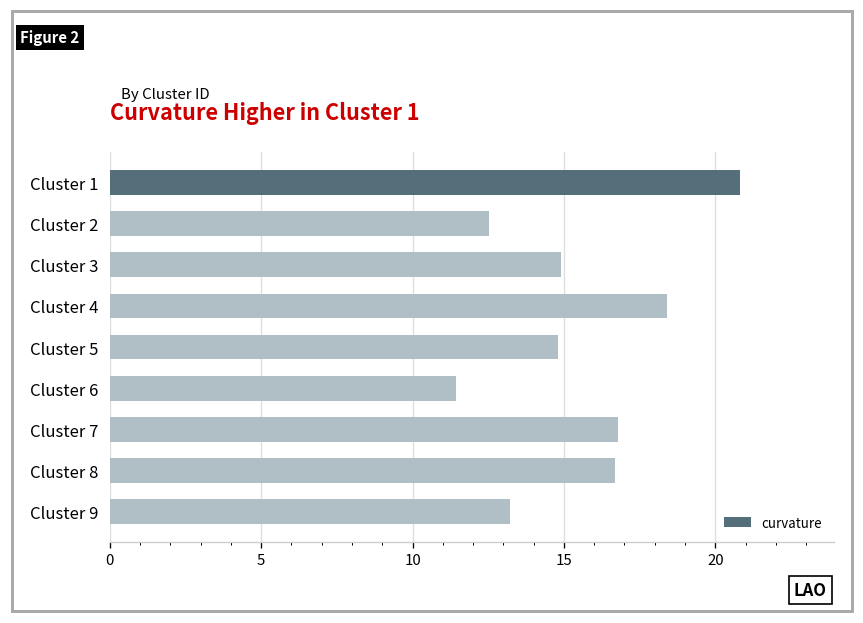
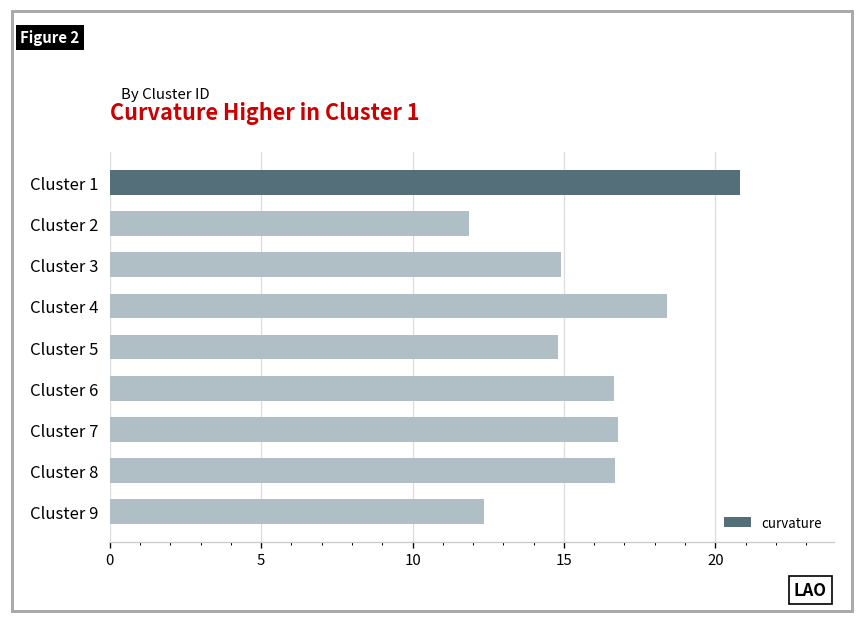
Cluster 2: 12.5 -> 11.9
Cluster 6: 11.5 -> 16.6
Cluster 9: 13.2 -> 12.4
